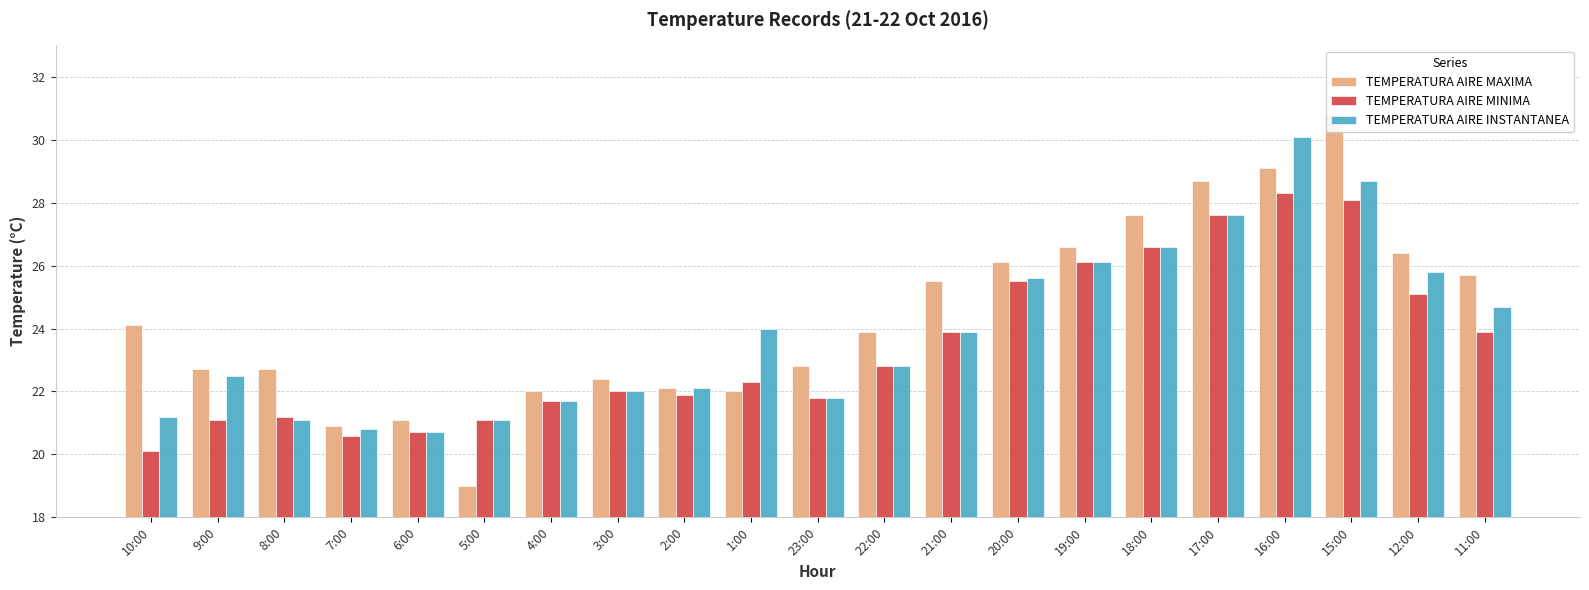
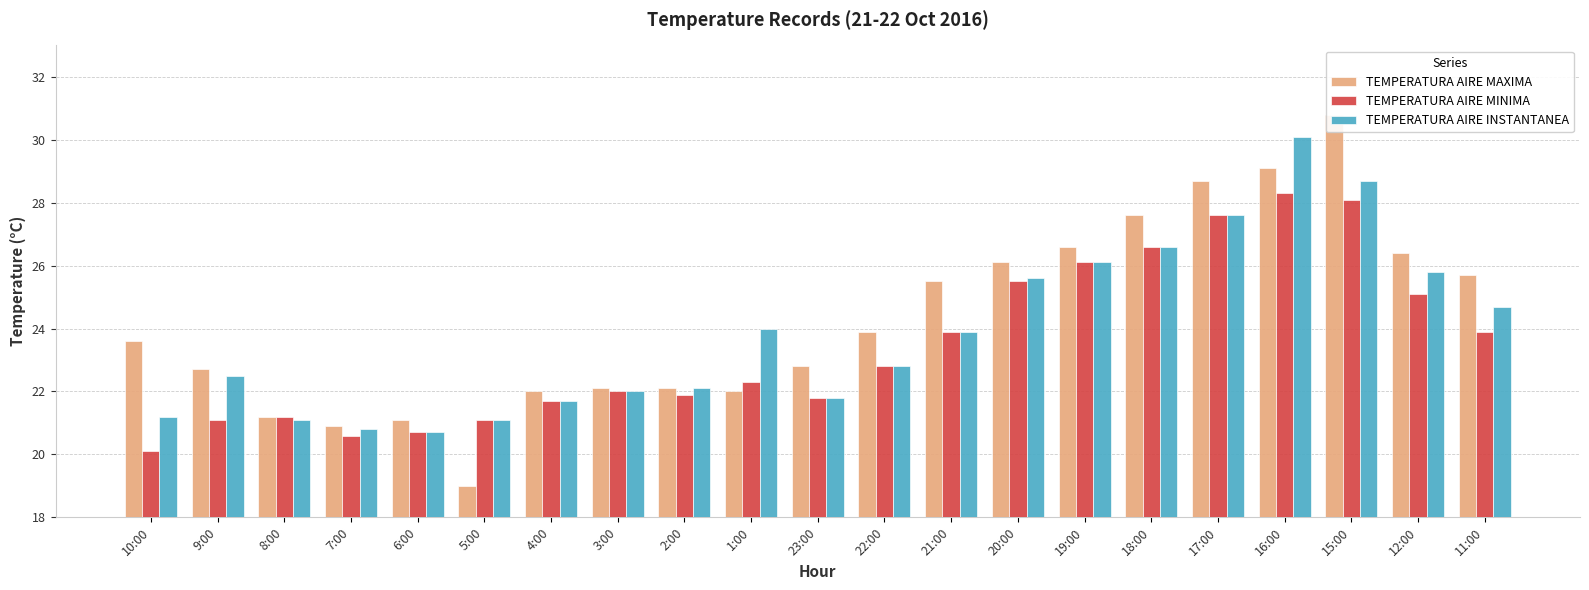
TEMPERATURA AIRE MAXIMA, 10:00: 24.1 -> 23.6
TEMPERATURA AIRE MAXIMA, 8:00: 22.7 -> 21.2
TEMPERATURA AIRE MAXIMA, 3:00: 22.4 -> 22.1
